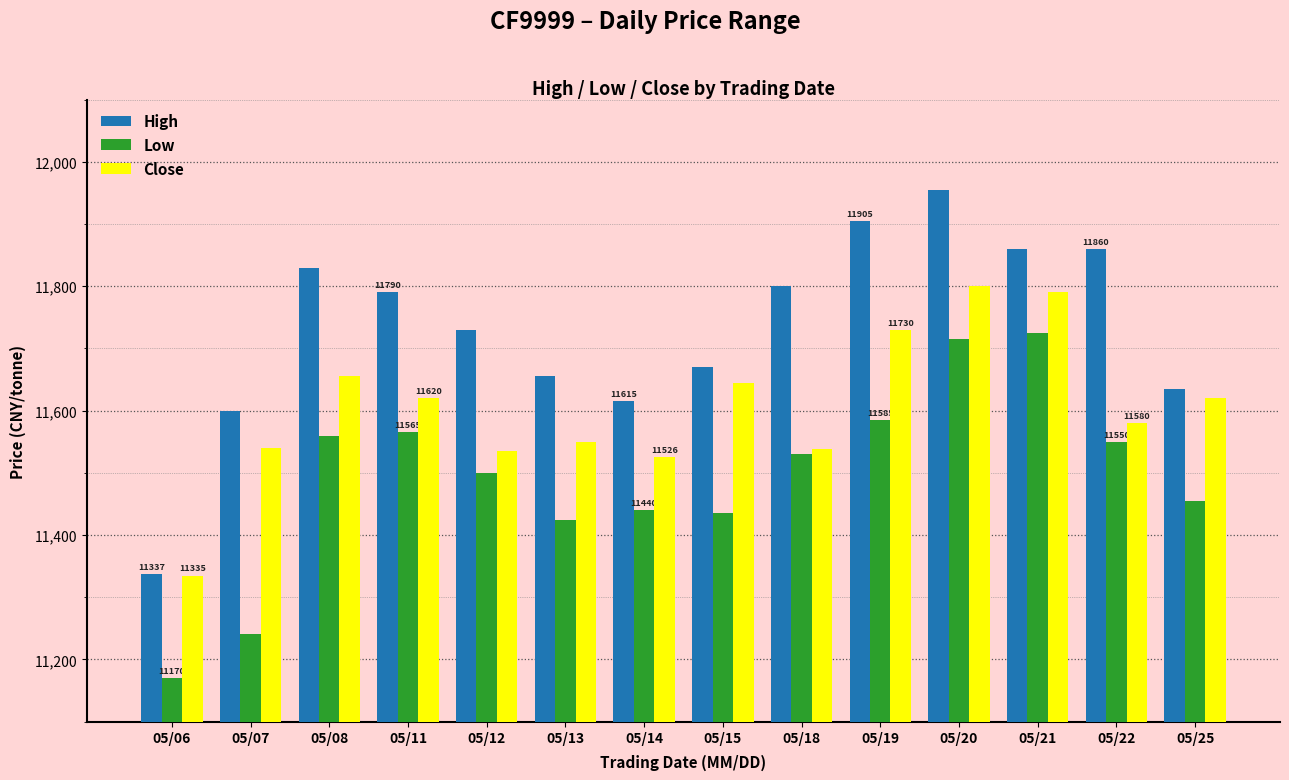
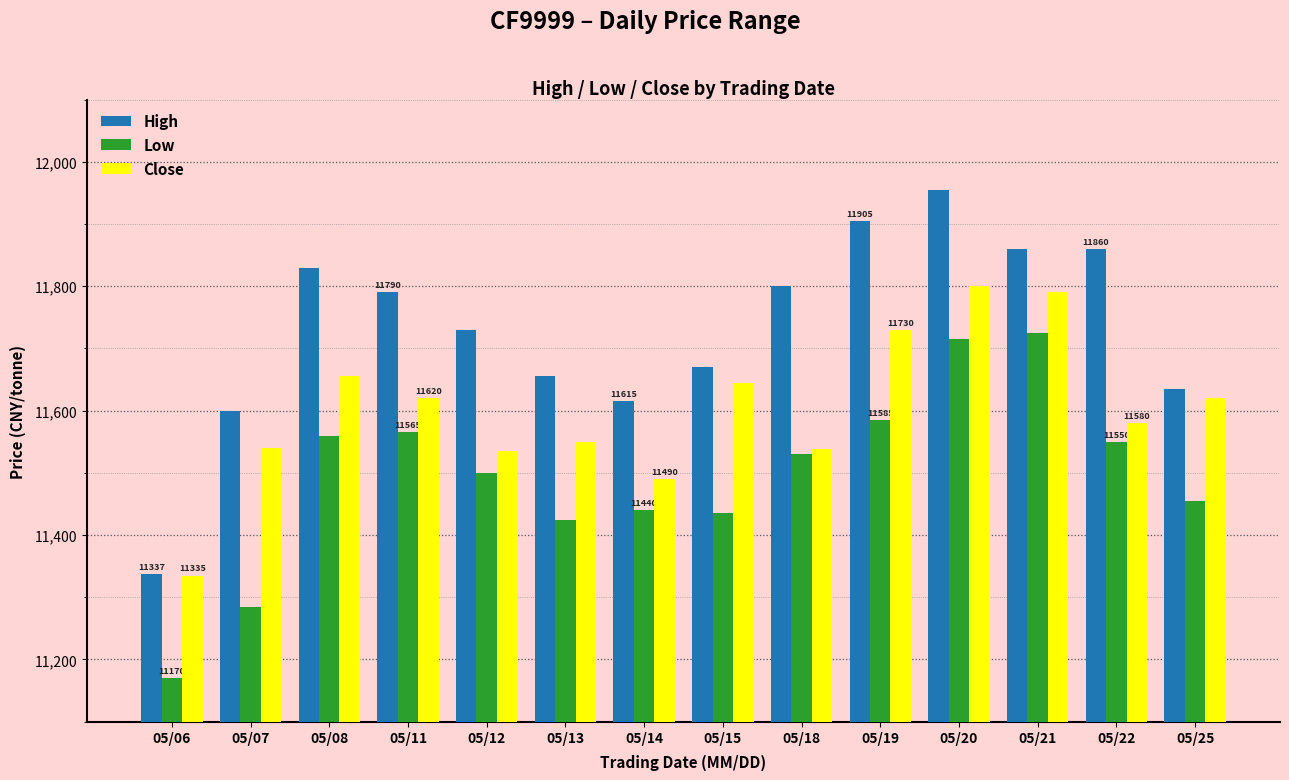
Low, 05/07: 11,240 -> 11,290
Close, 05/14: 11526 -> 11490
